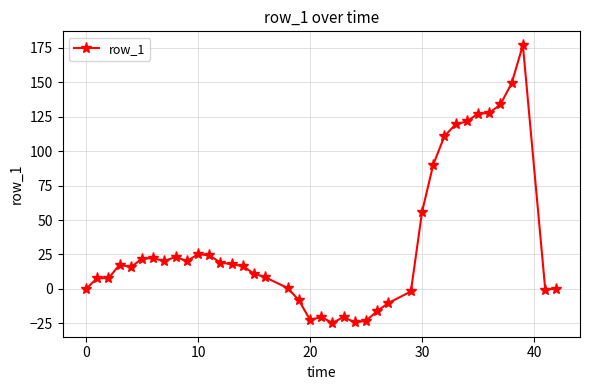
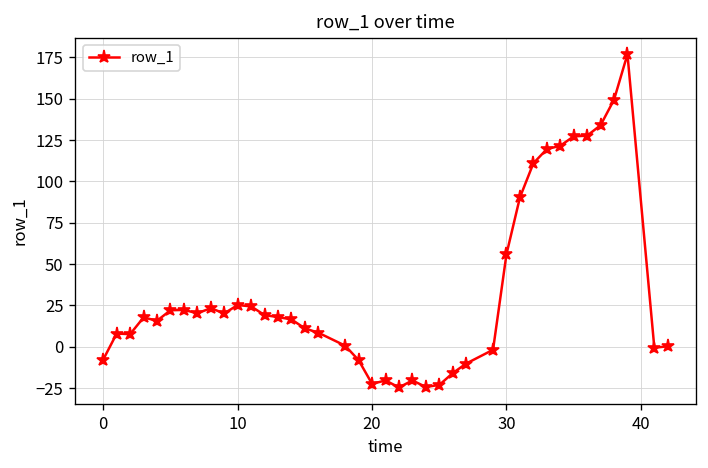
0: 0 -> -8
